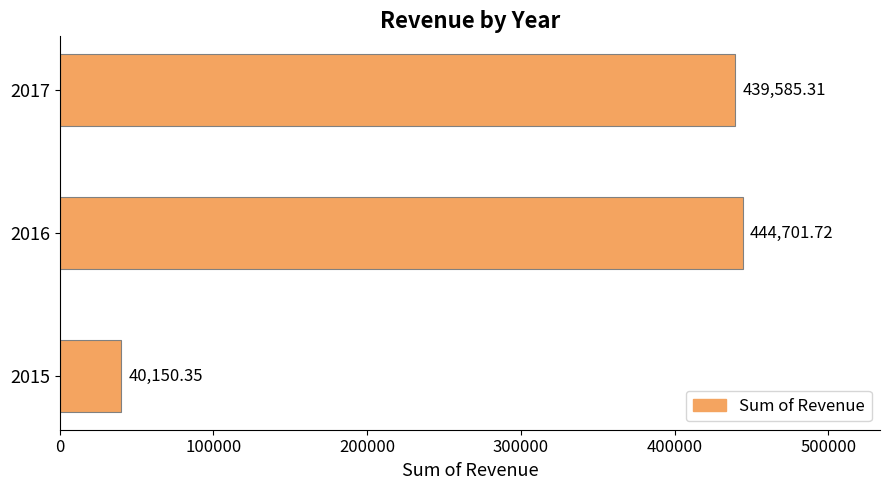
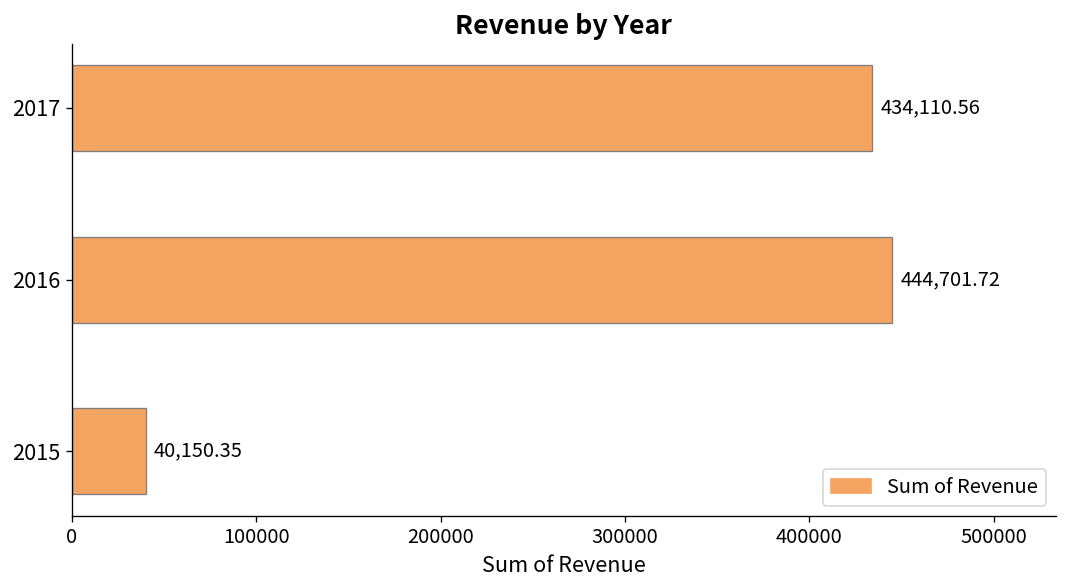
2017: 439,585.31 -> 434,110.56
